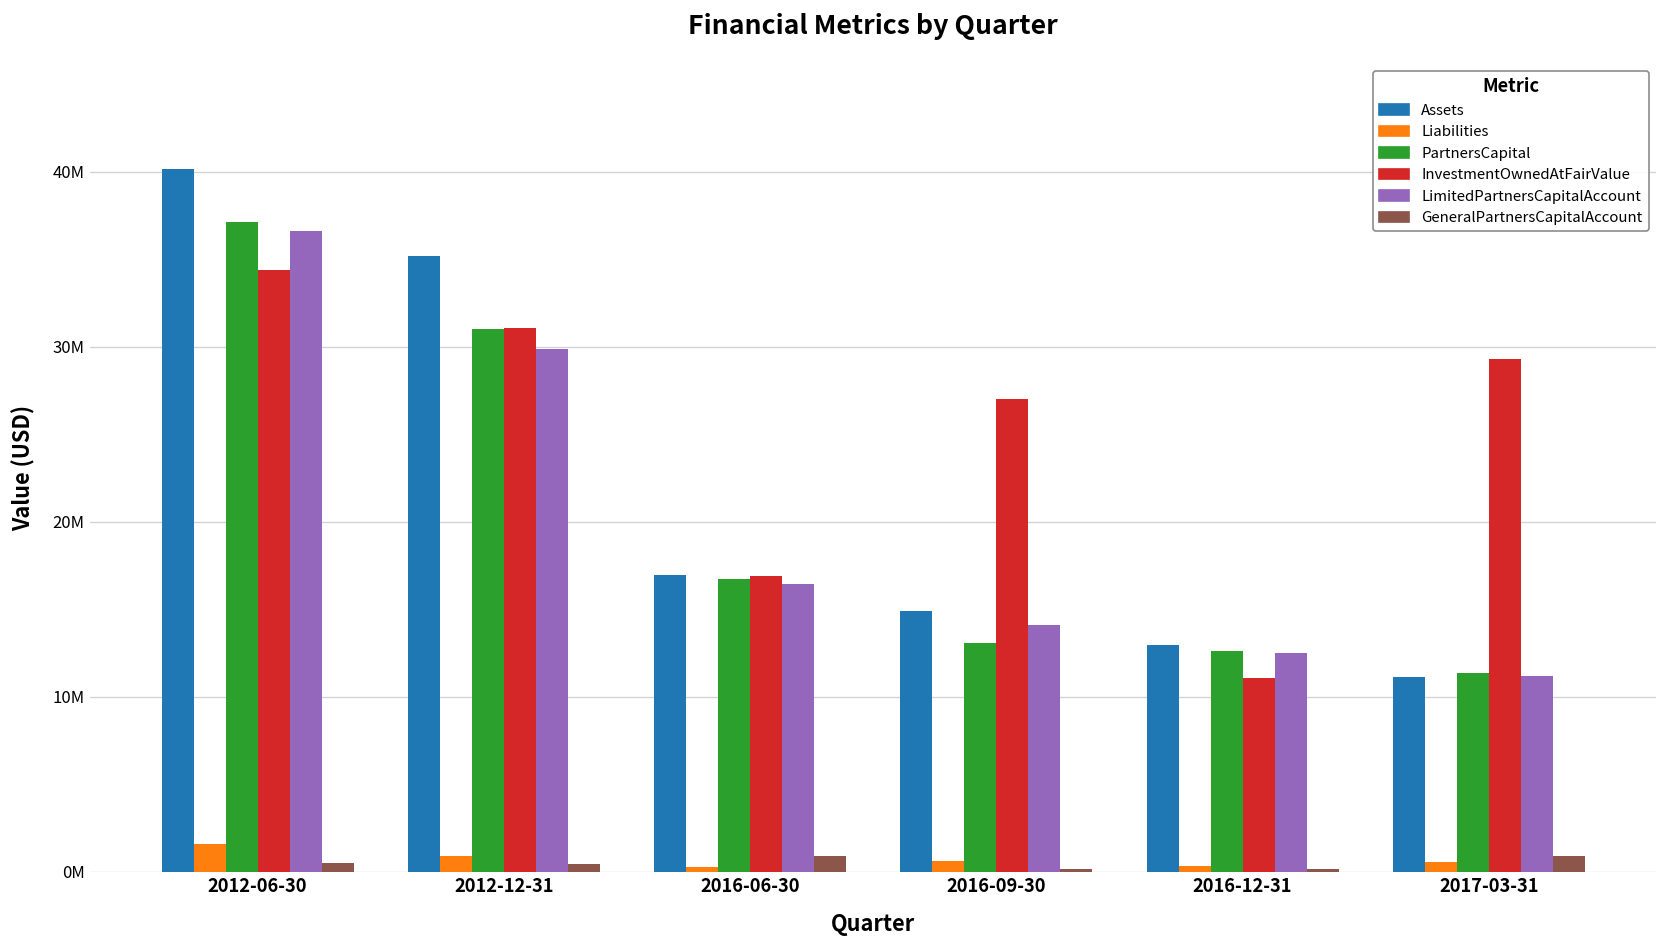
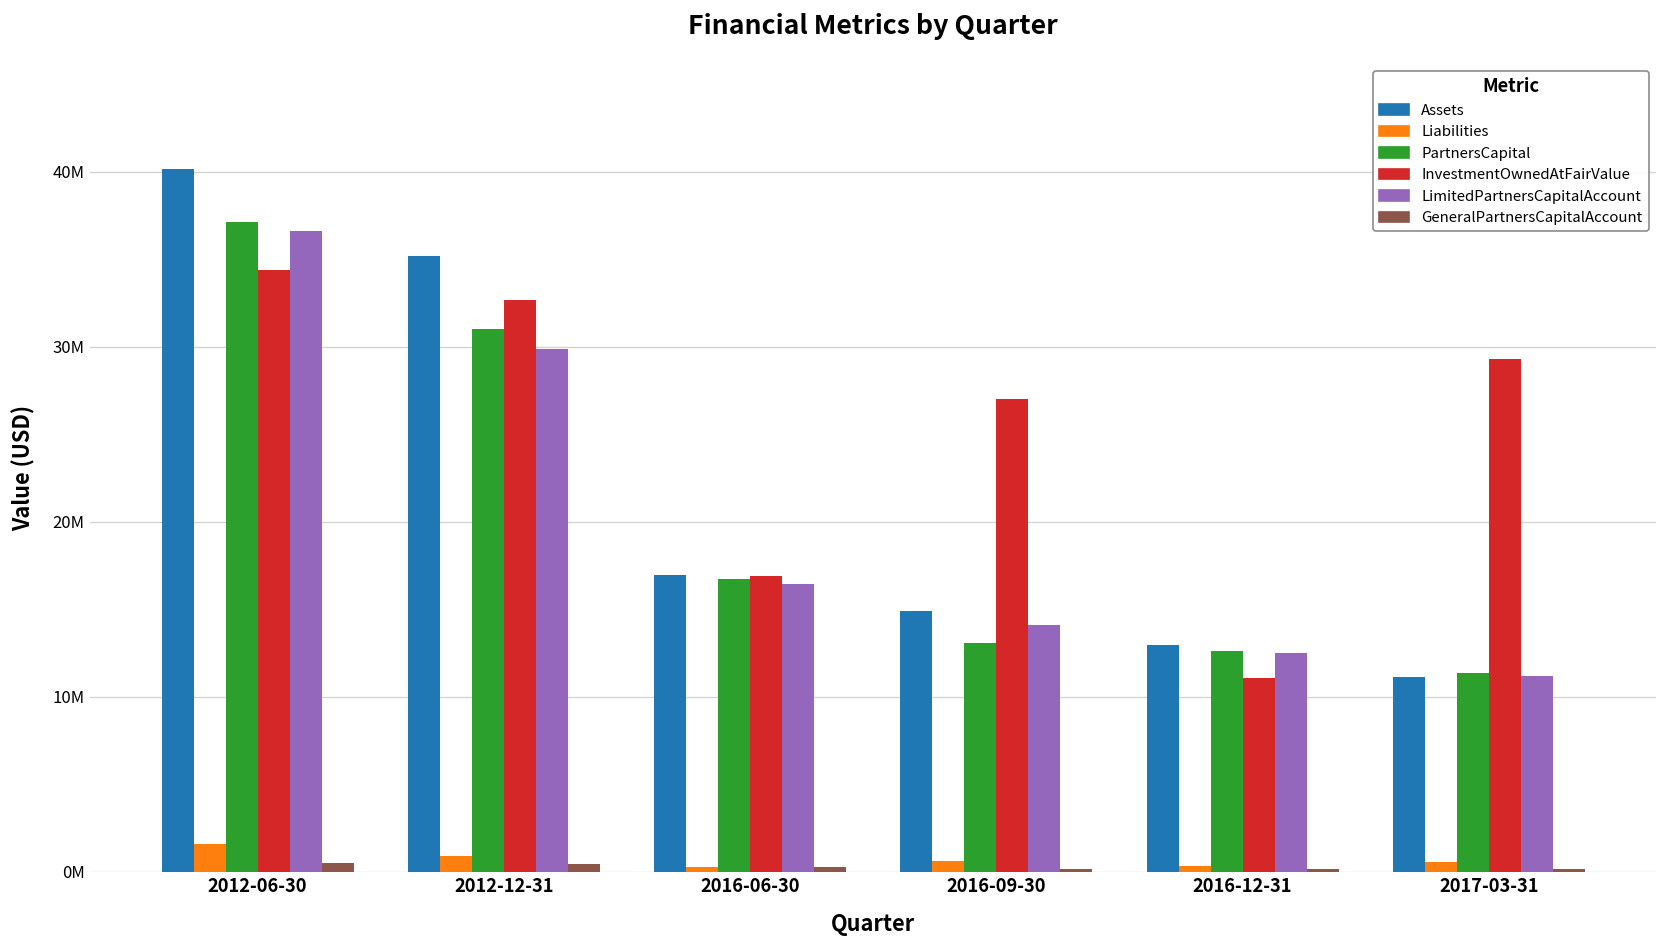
InvestmentOwnedAtFairValue, 2012-12-31: 31100000 -> 32700000
GeneralPartnersCapitalAccount, 2016-06-30: 900000 -> 200000
GeneralPartnersCapitalAccount, 2017-03-31: 900000 -> 100000
